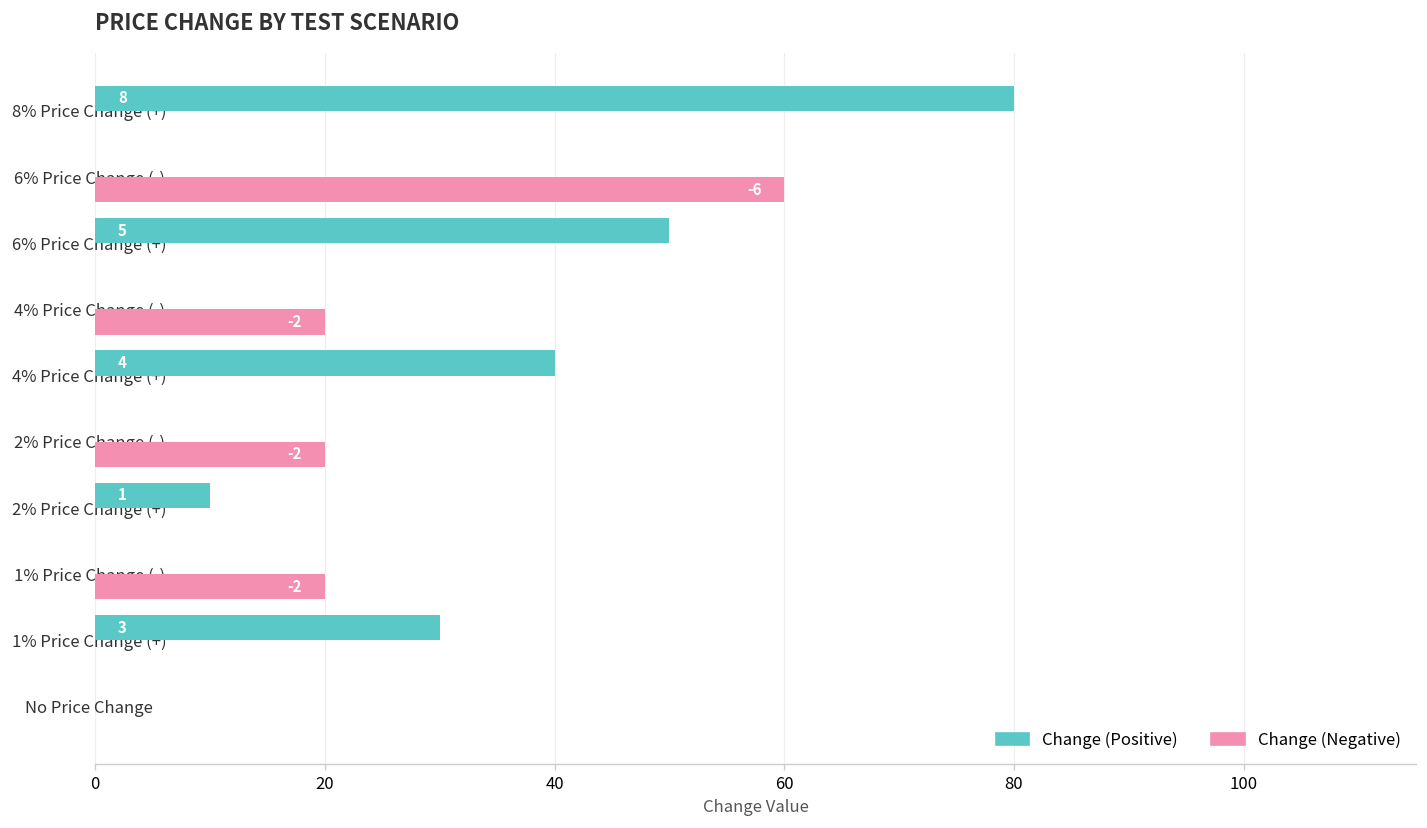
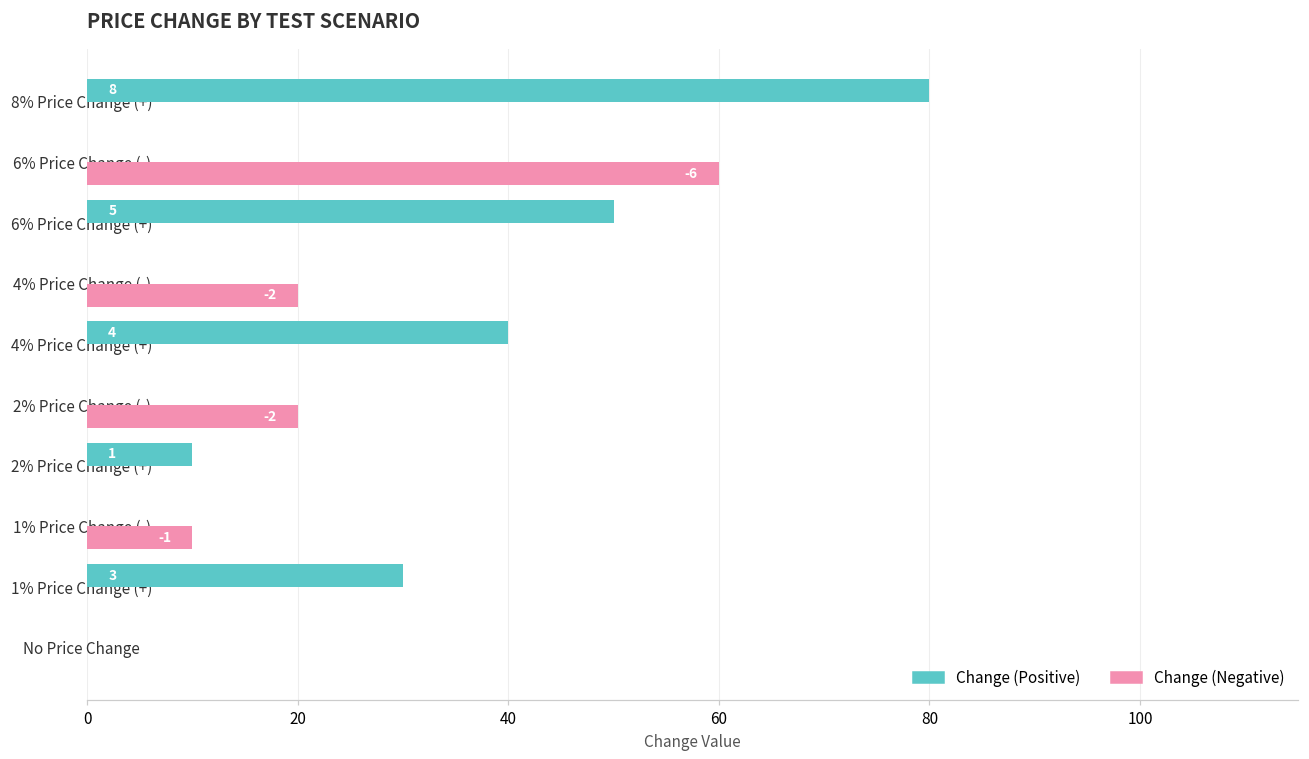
Change (Negative), 1% Price Change (-): -2 -> -1
